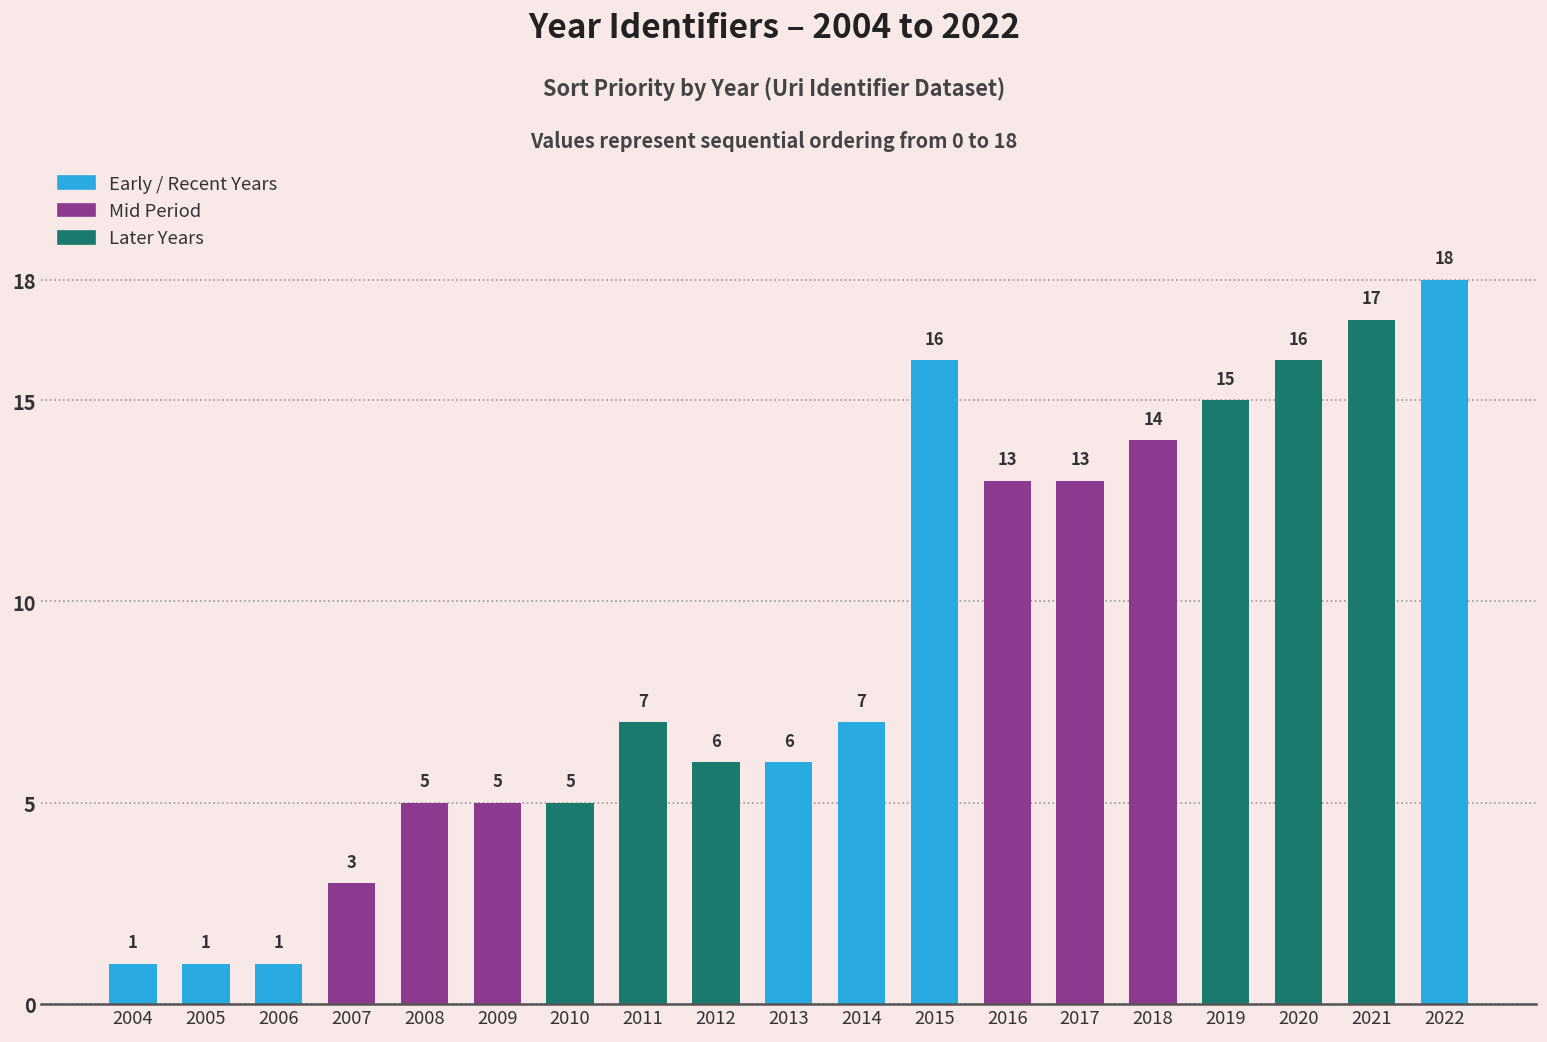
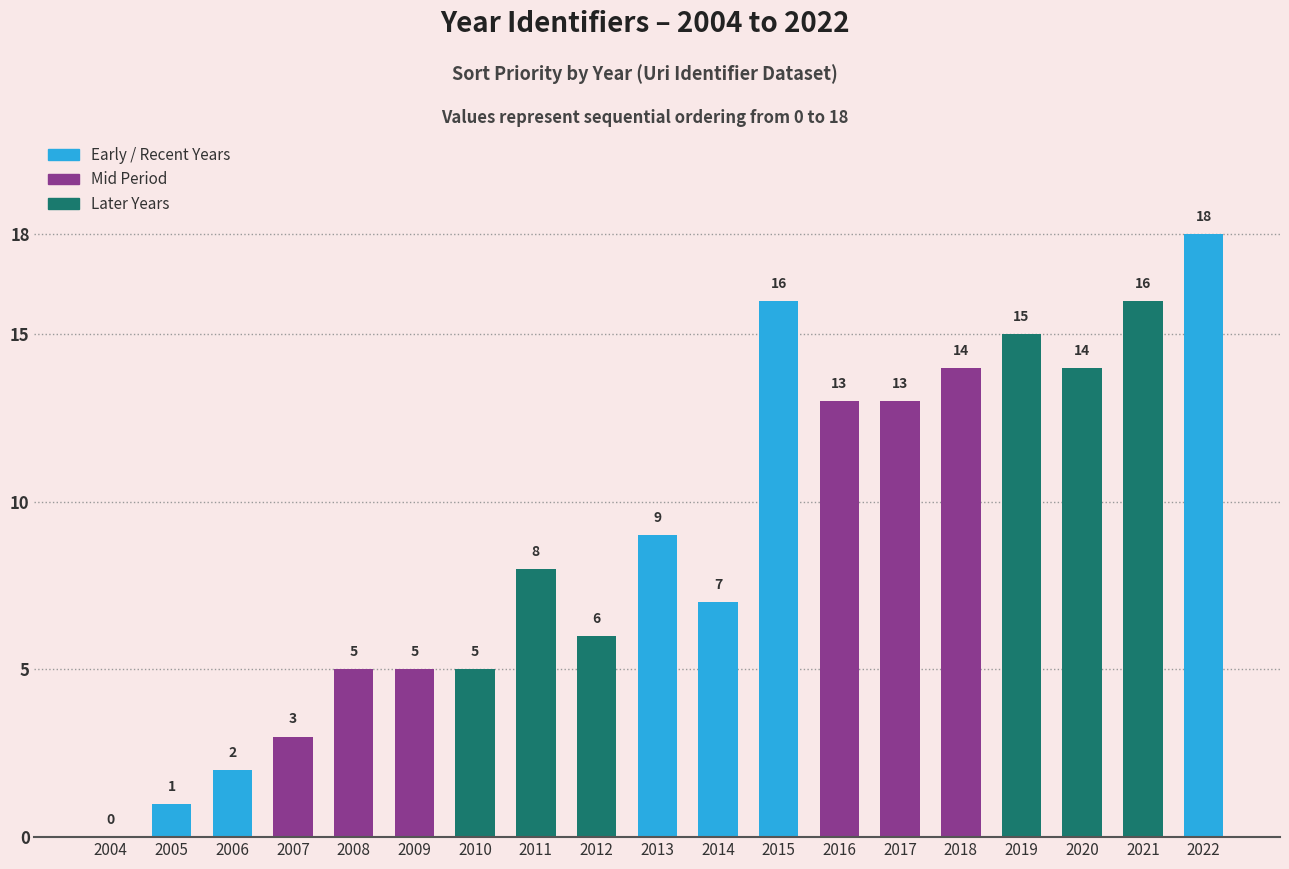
2004: 1 -> 0
2006: 1 -> 2
2011: 7 -> 8
2013: 6 -> 9
2020: 16 -> 14
2021: 17 -> 16
